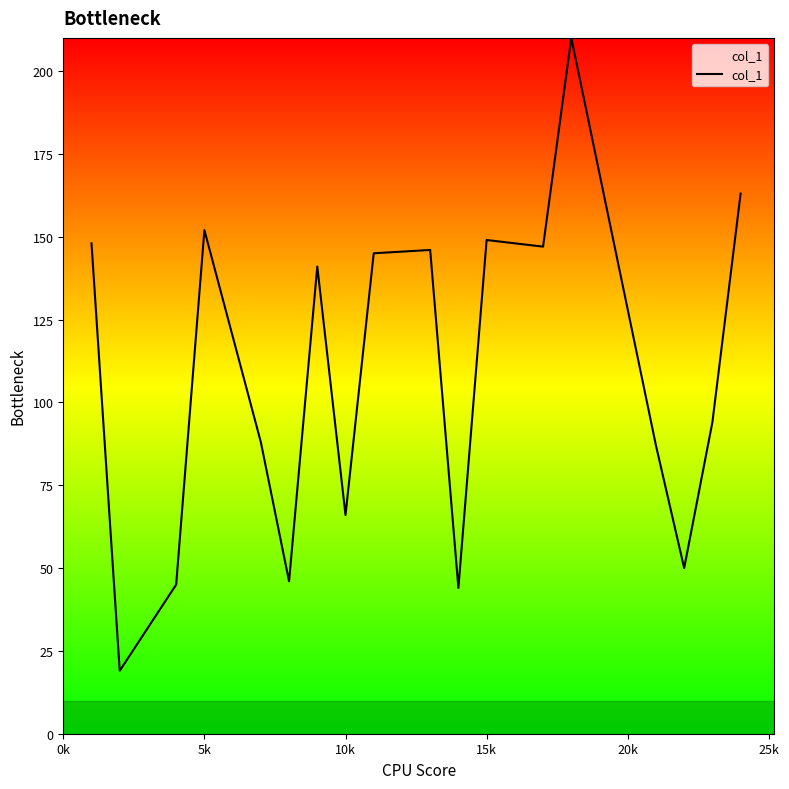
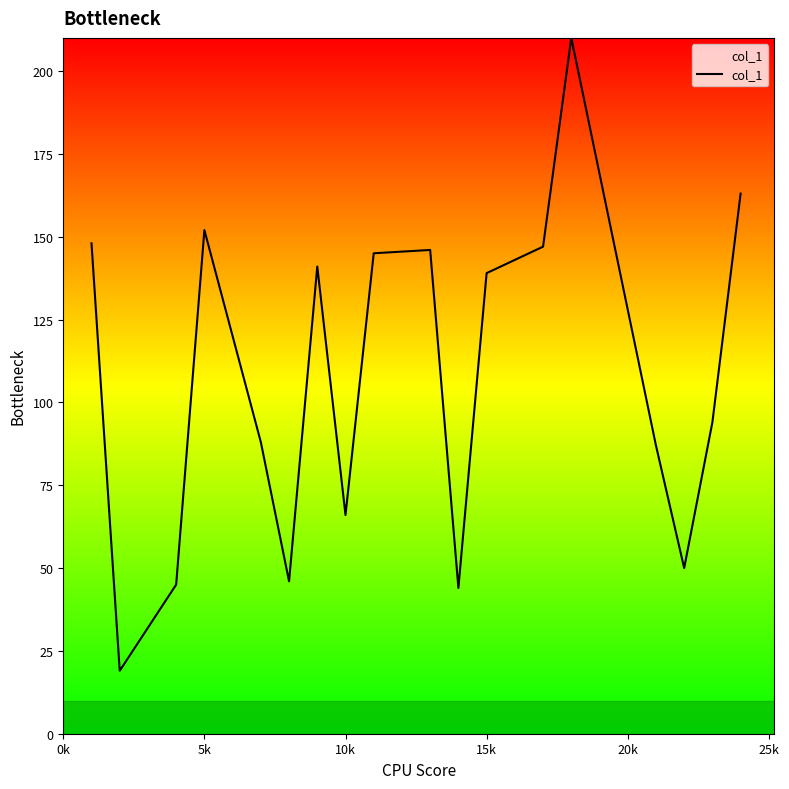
15k: 149 -> 139
